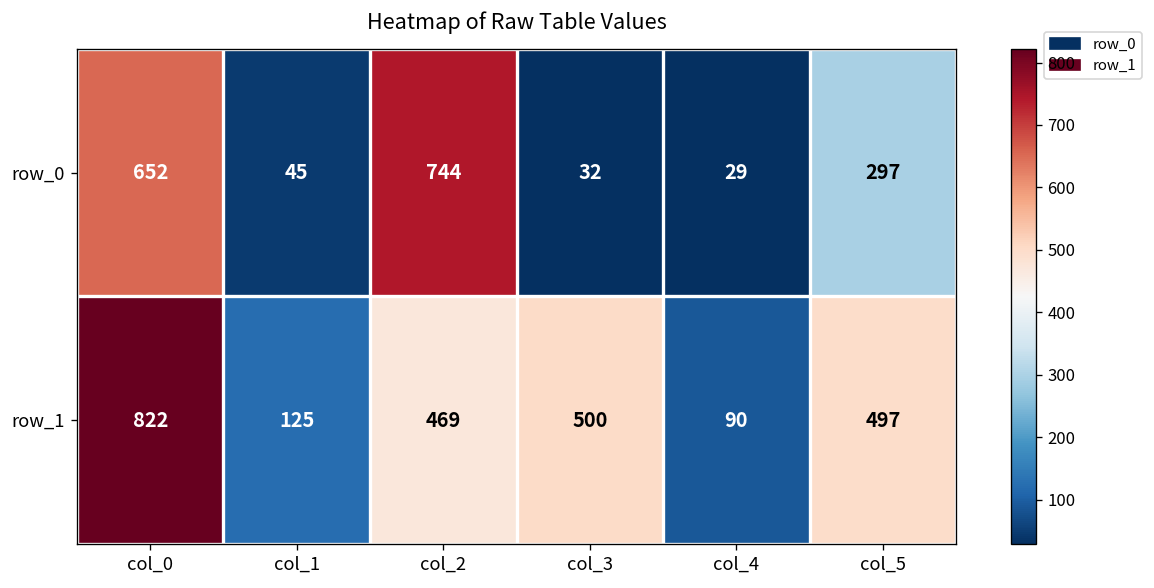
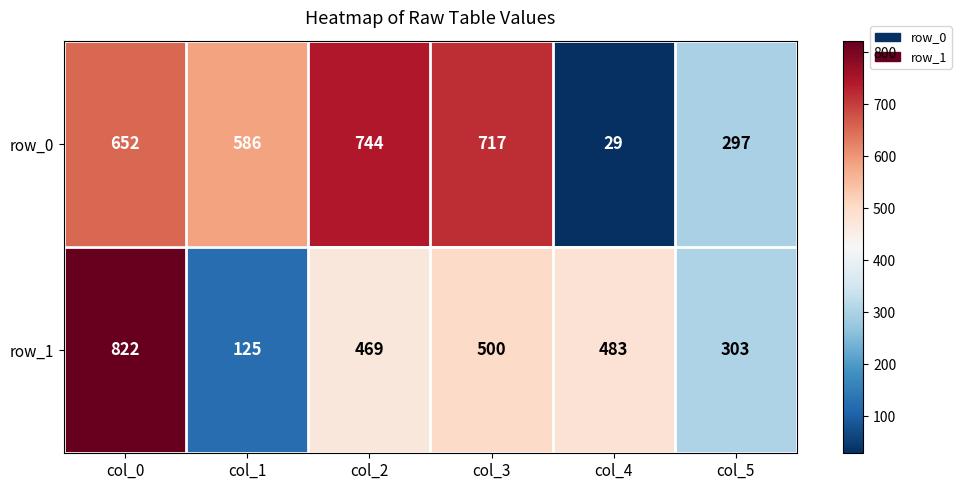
row_0, col_1: 45 -> 586
row_0, col_3: 32 -> 717
row_1, col_4: 90 -> 483
row_1, col_5: 497 -> 303
